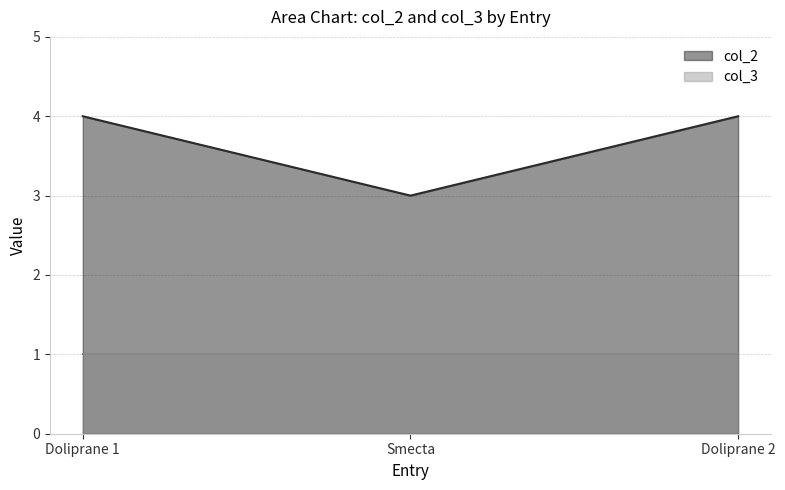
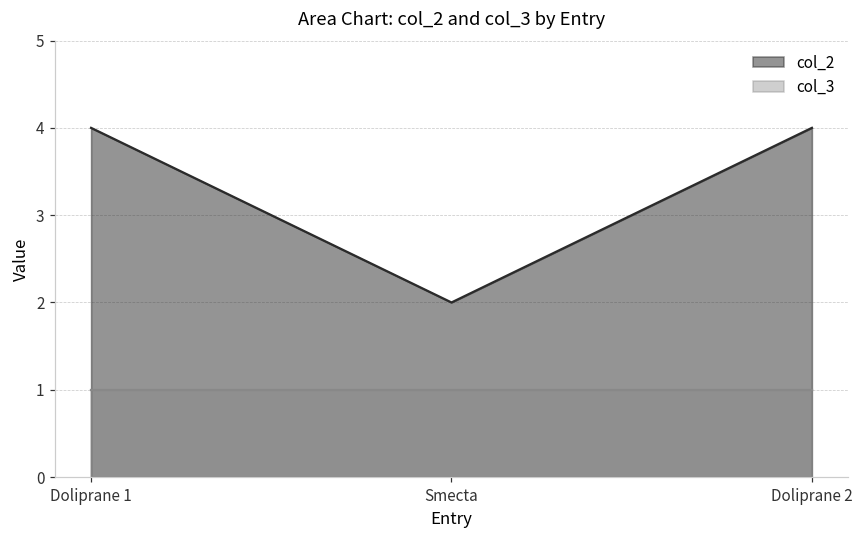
col_2, Smecta: 3 -> 2
